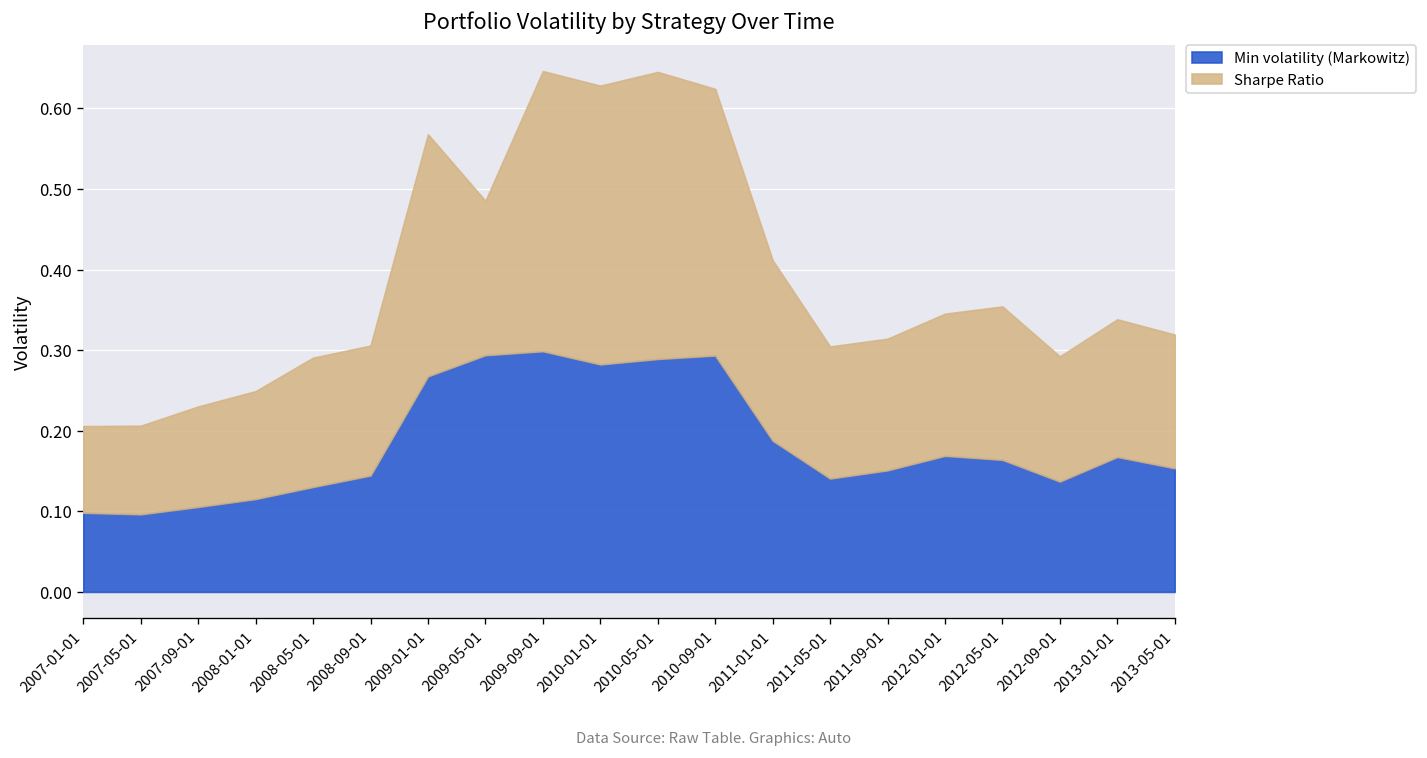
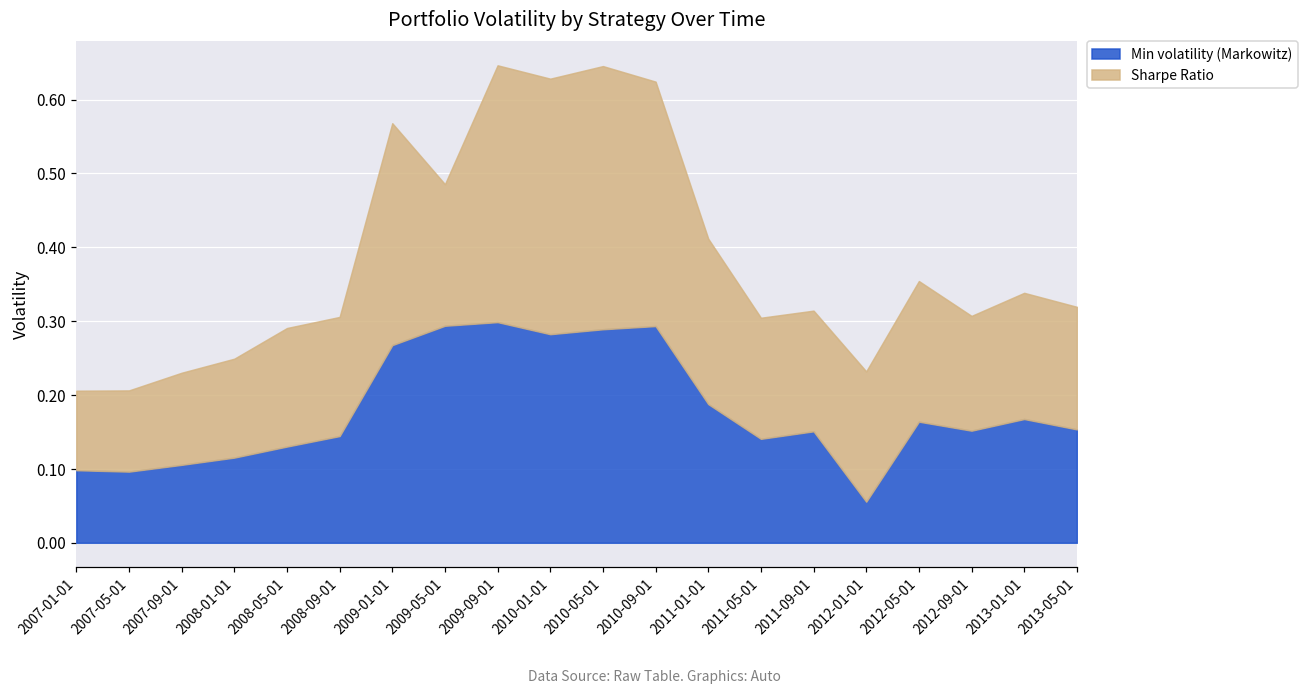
Min volatility (Markowitz), 2012-01-01: 0.17 -> 0.06
Min volatility (Markowitz), 2012-09-01: 0.14 -> 0.15
